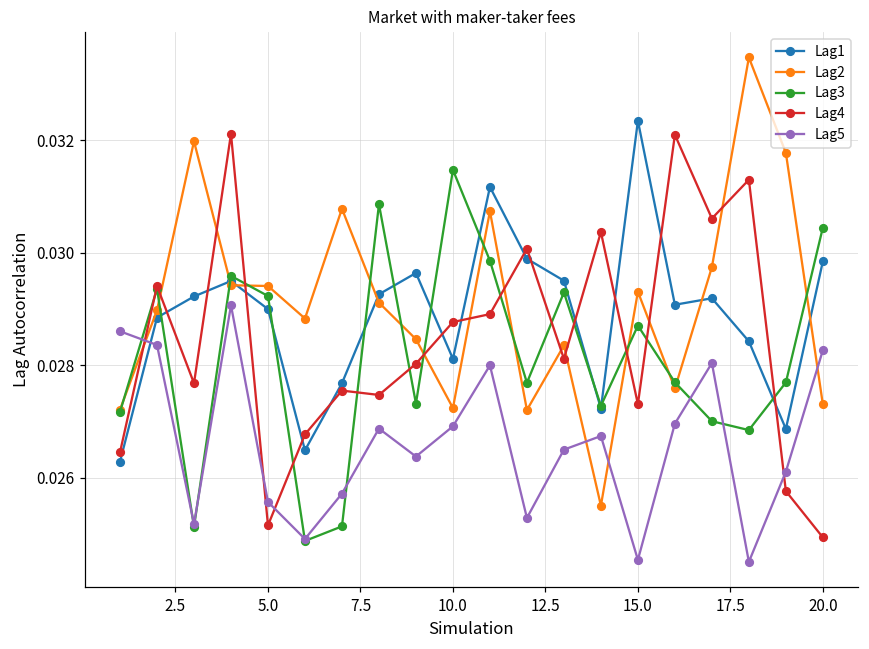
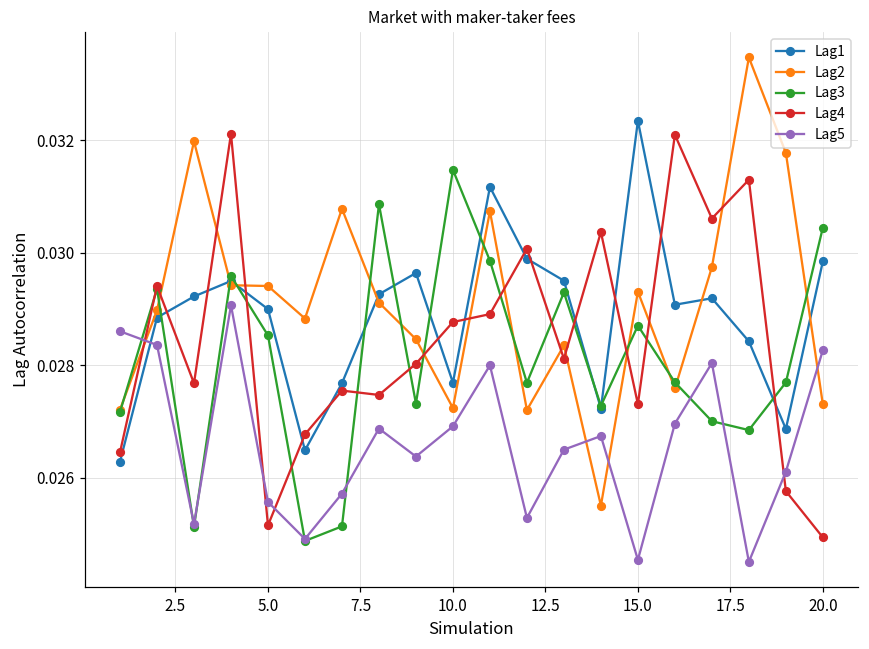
Lag3, 5.0: 0.0292 -> 0.0285
Lag1, 10.0: 0.0281 -> 0.0277
